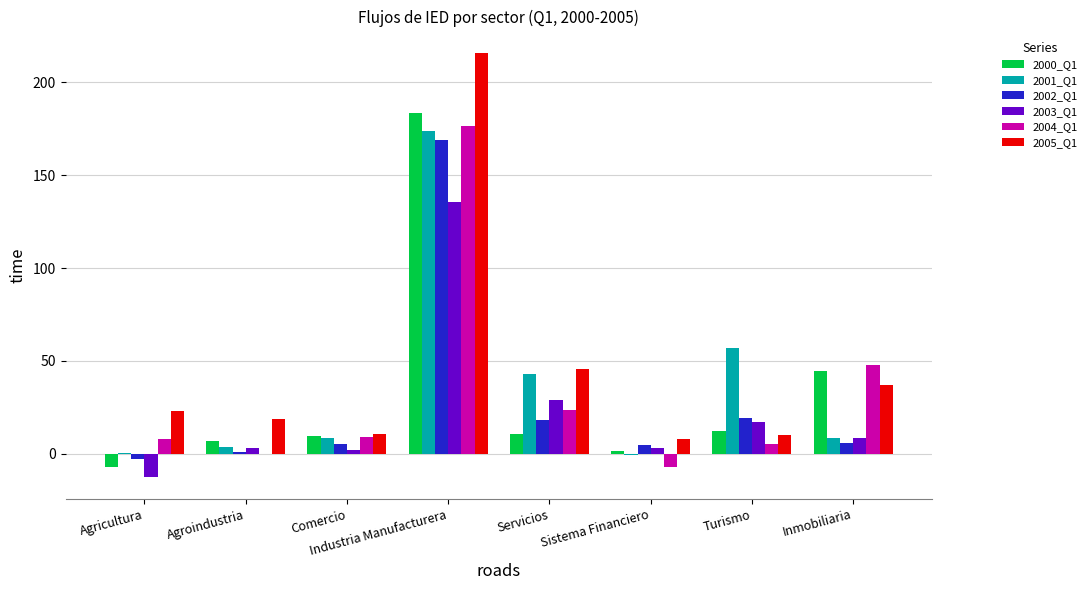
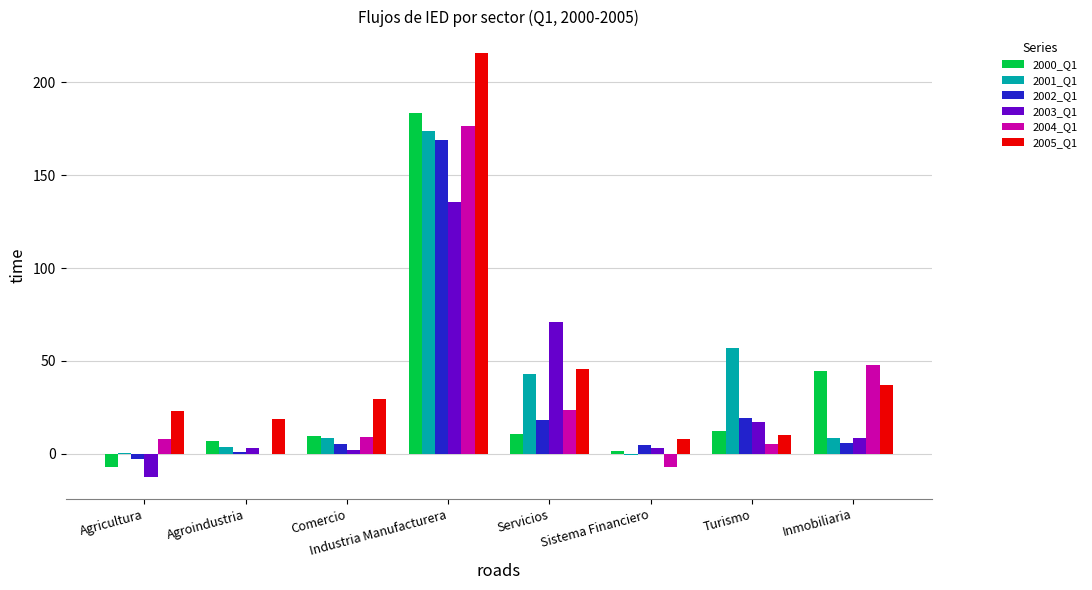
2005_Q1, Comercio: 10 -> 30
2003_Q1, Servicios: 29 -> 71
